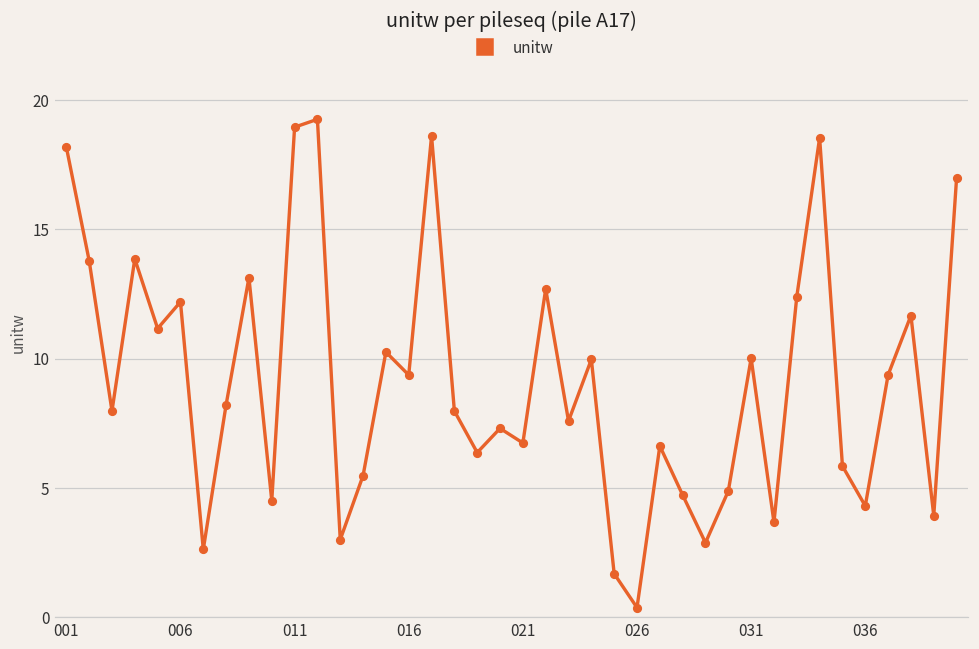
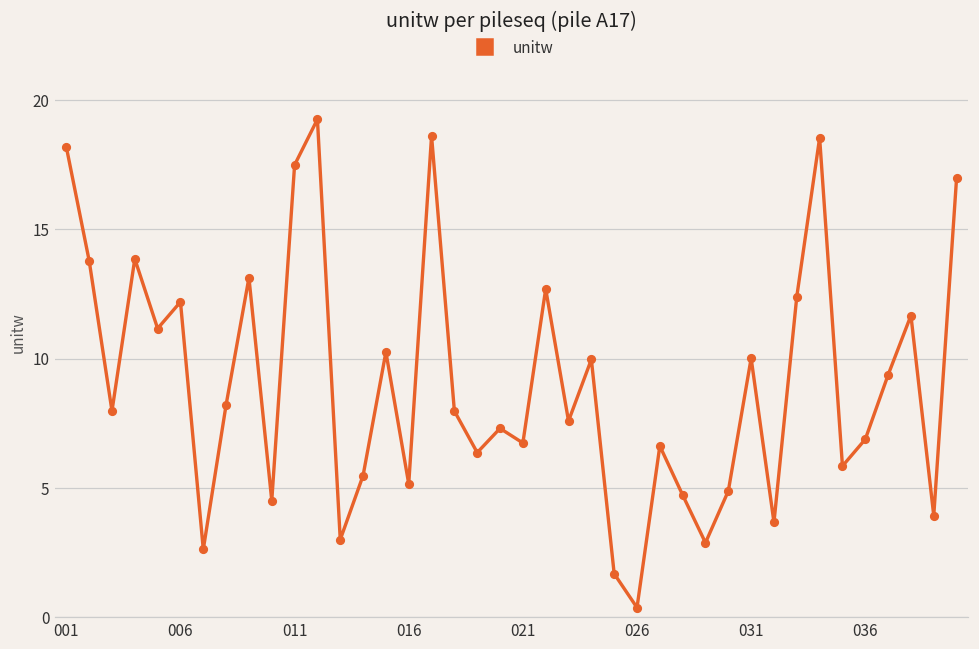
011: 19.0 -> 17.5
016: 9.4 -> 5.2
036: 4.3 -> 6.9
